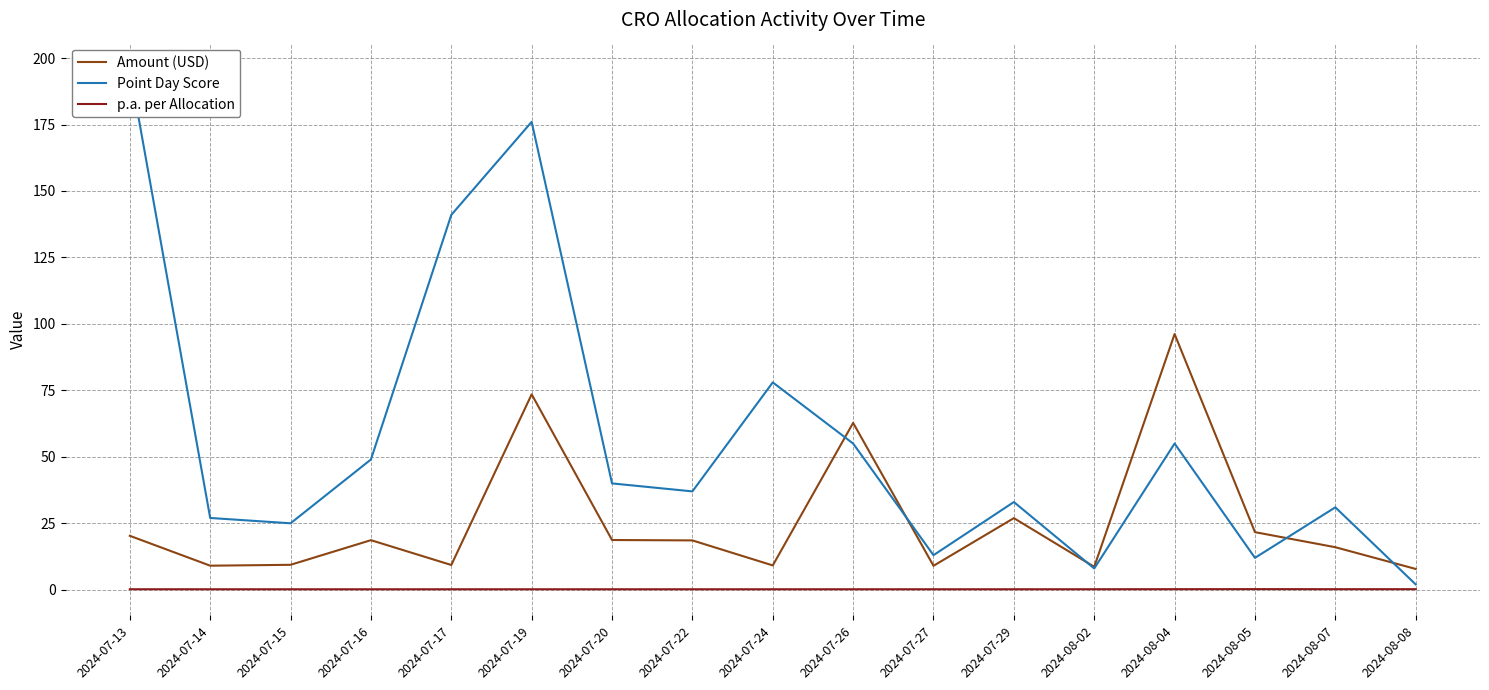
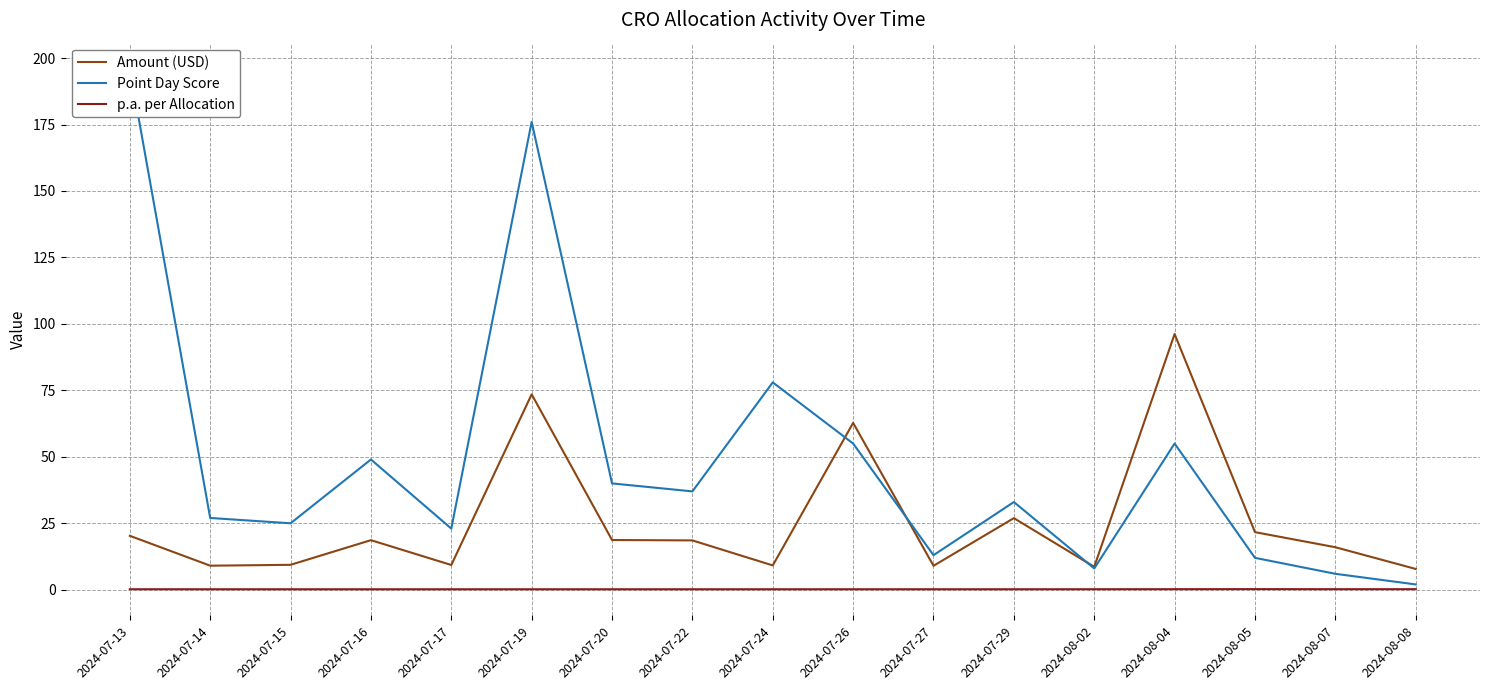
Point Day Score, 2024-07-17: 141 -> 23
Point Day Score, 2024-08-07: 31 -> 6
